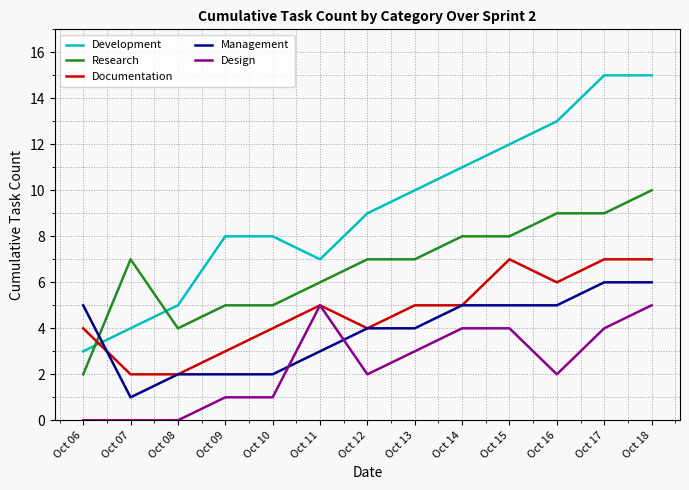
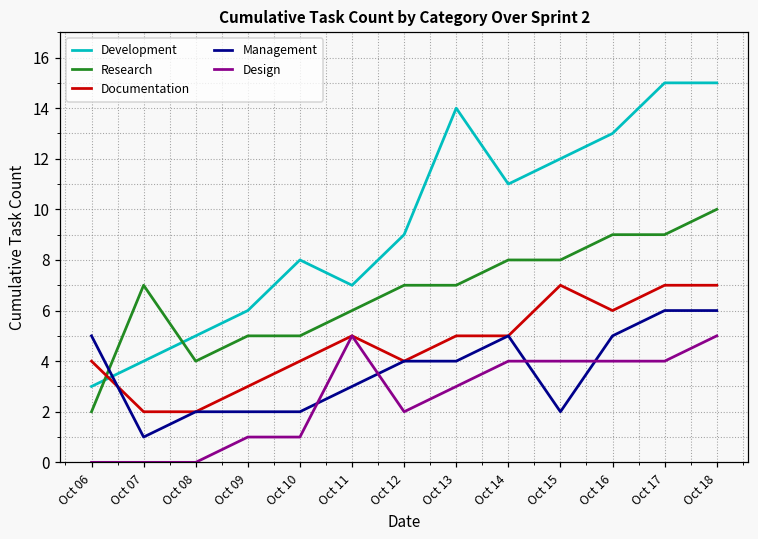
Development, Oct 09: 8 -> 6
Development, Oct 13: 10 -> 14
Management, Oct 15: 5 -> 2
Design, Oct 16: 2 -> 4
